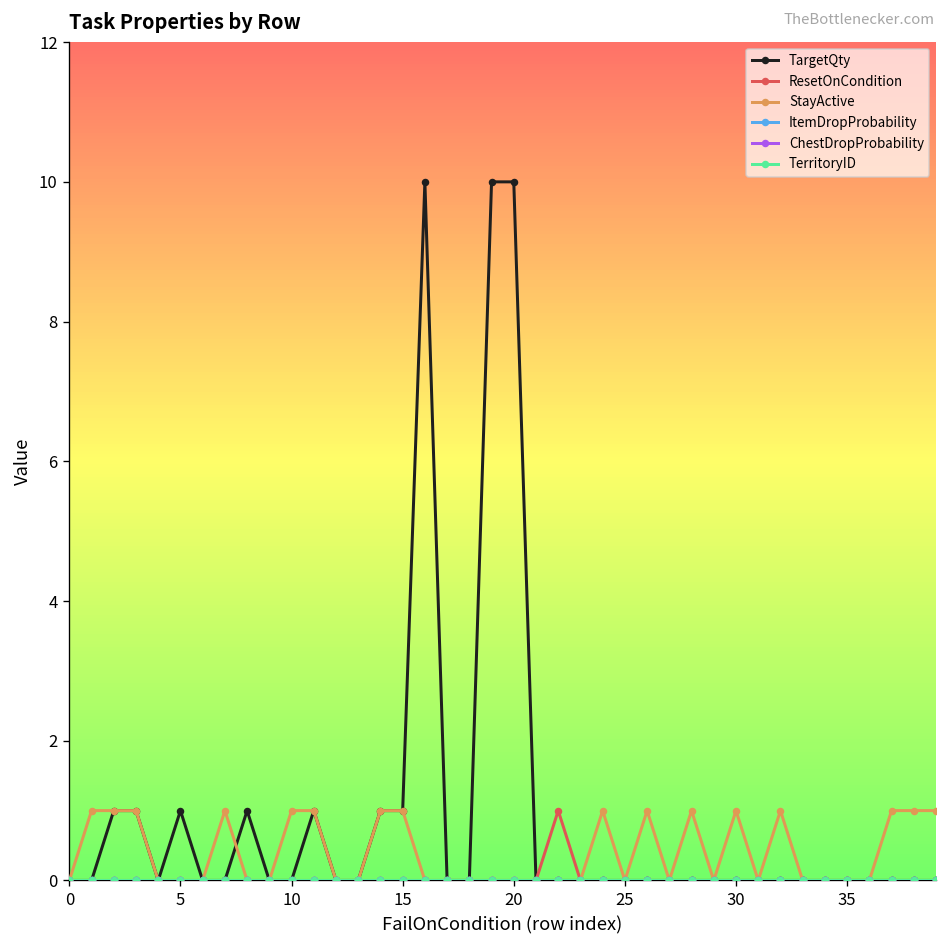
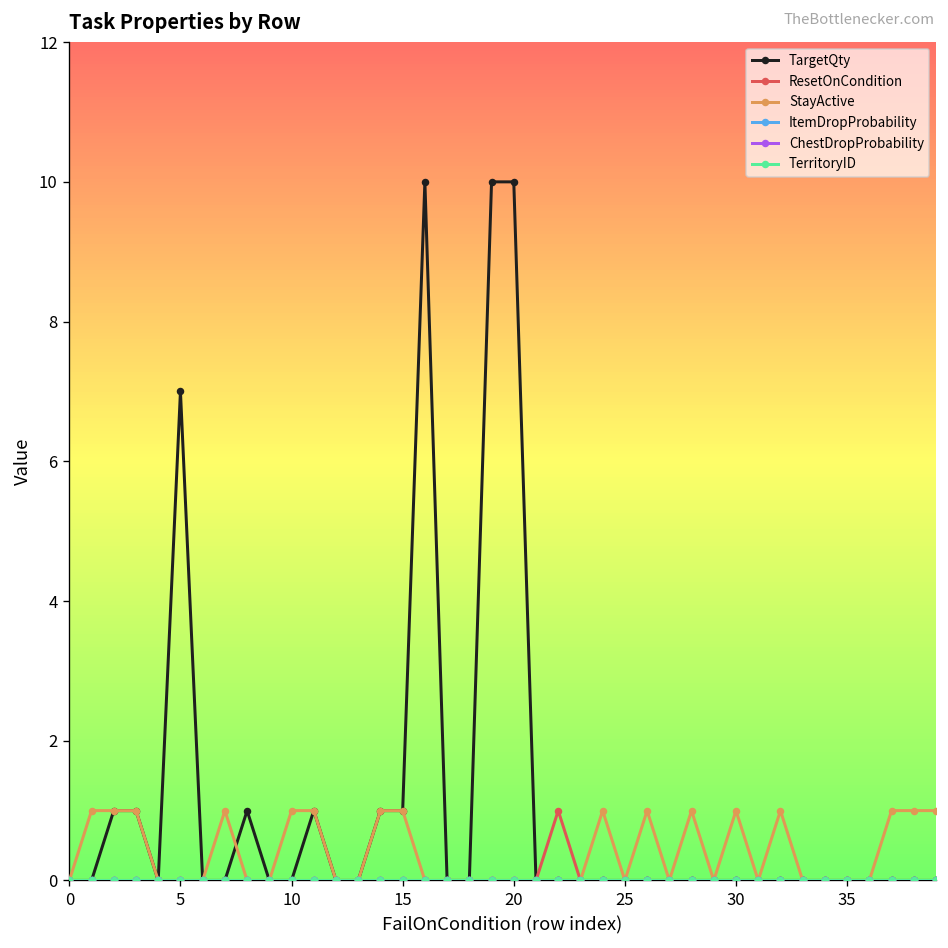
TargetQty, 5: 1 -> 7
